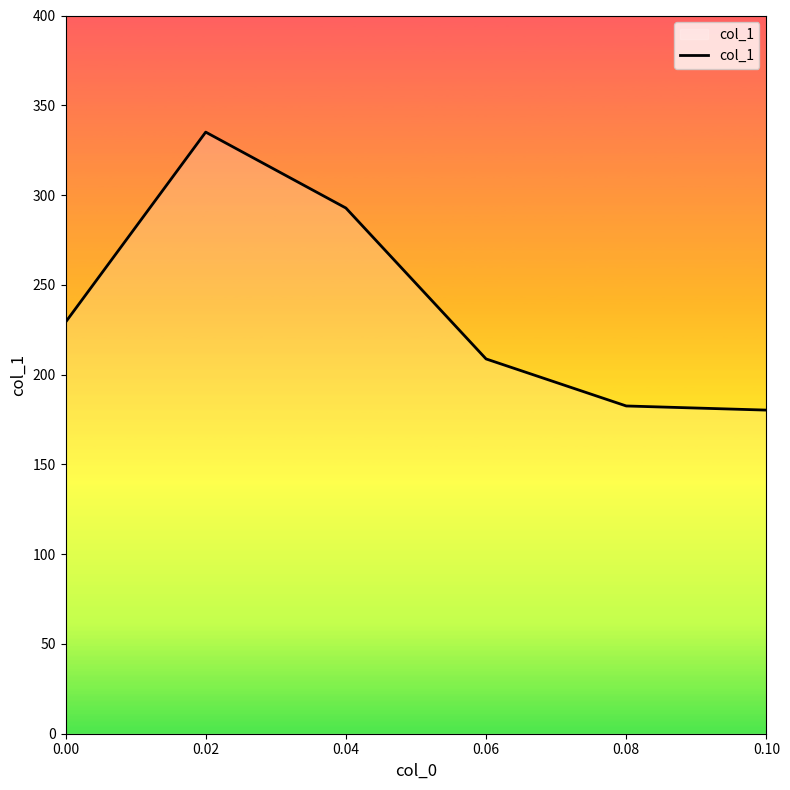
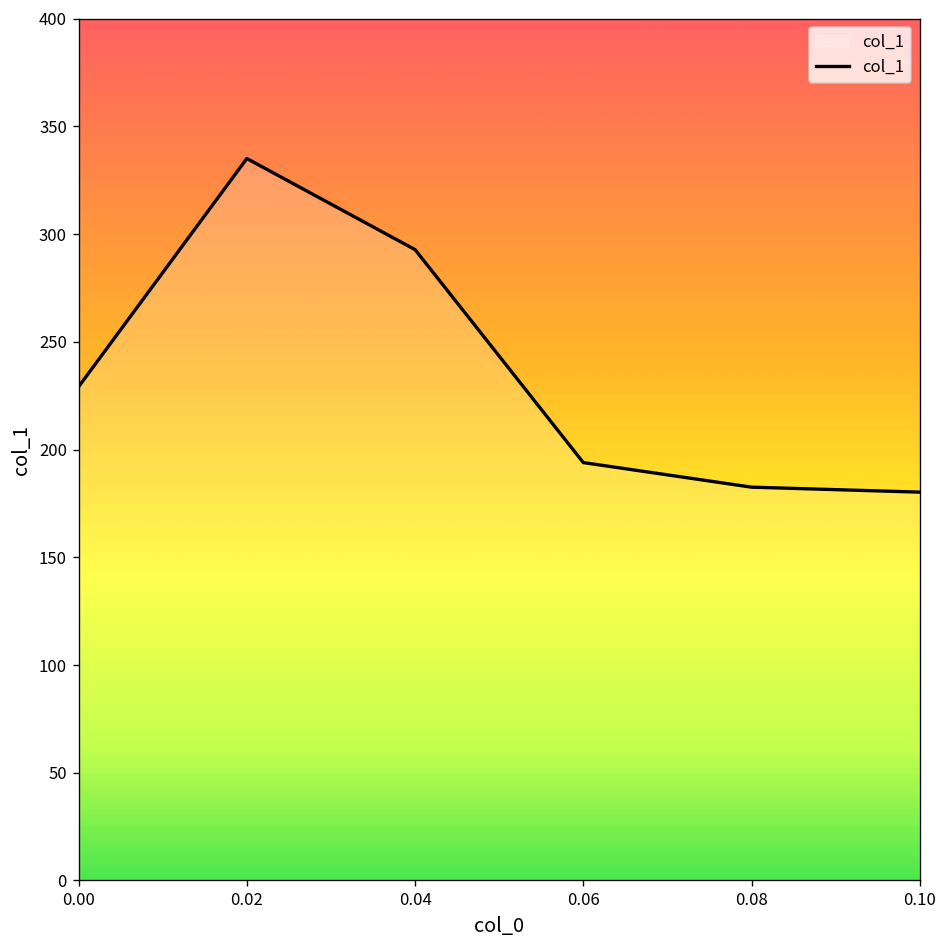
0.06: 209 -> 194
